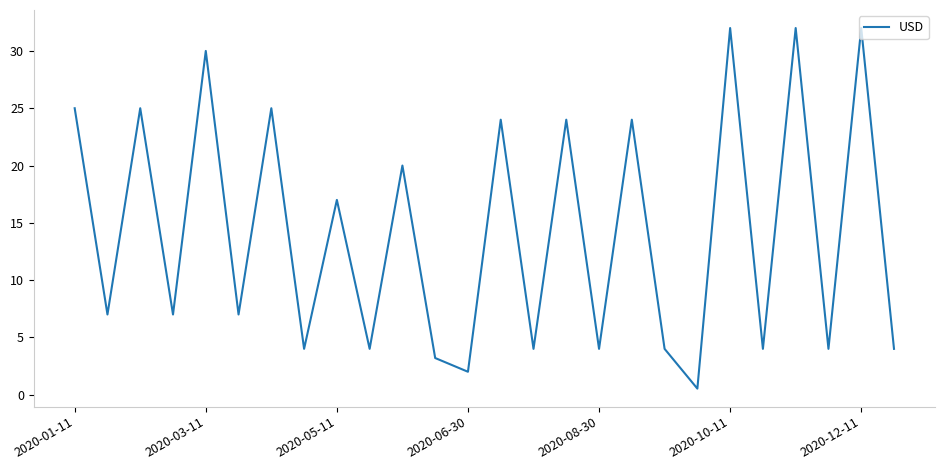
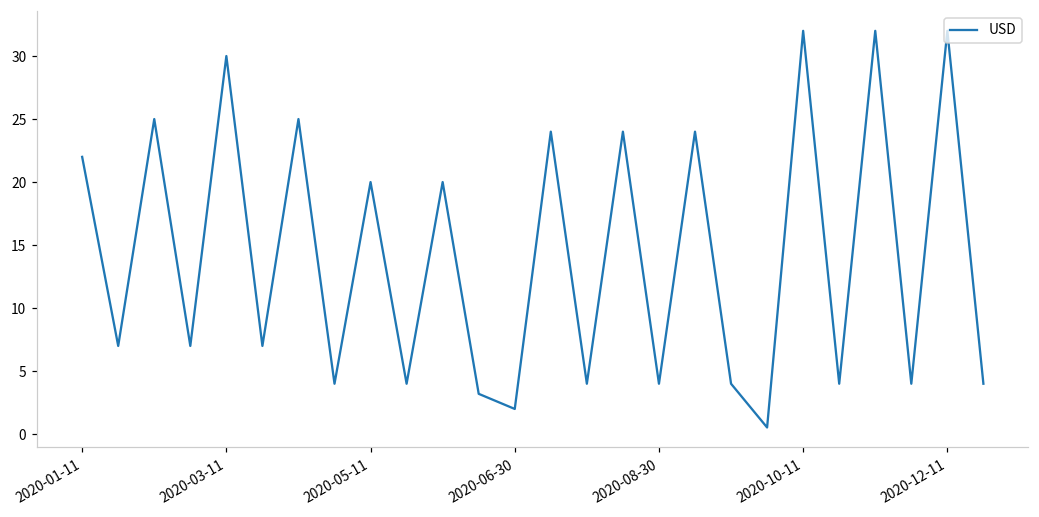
2020-01-11: 25 -> 22
2020-05-11: 17 -> 20
